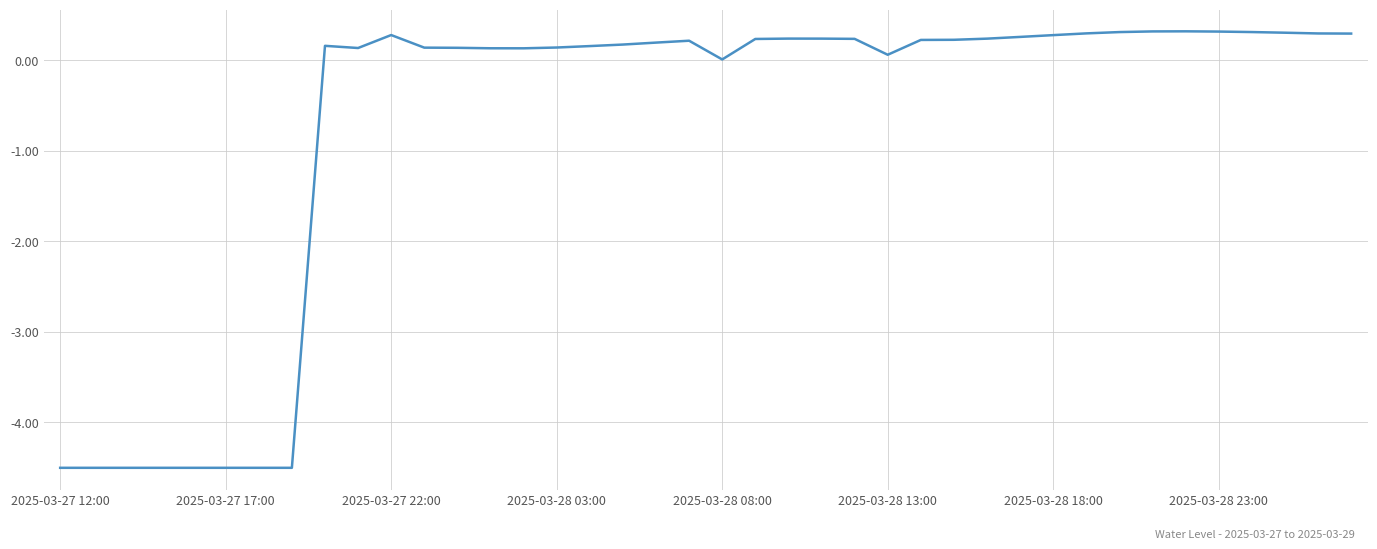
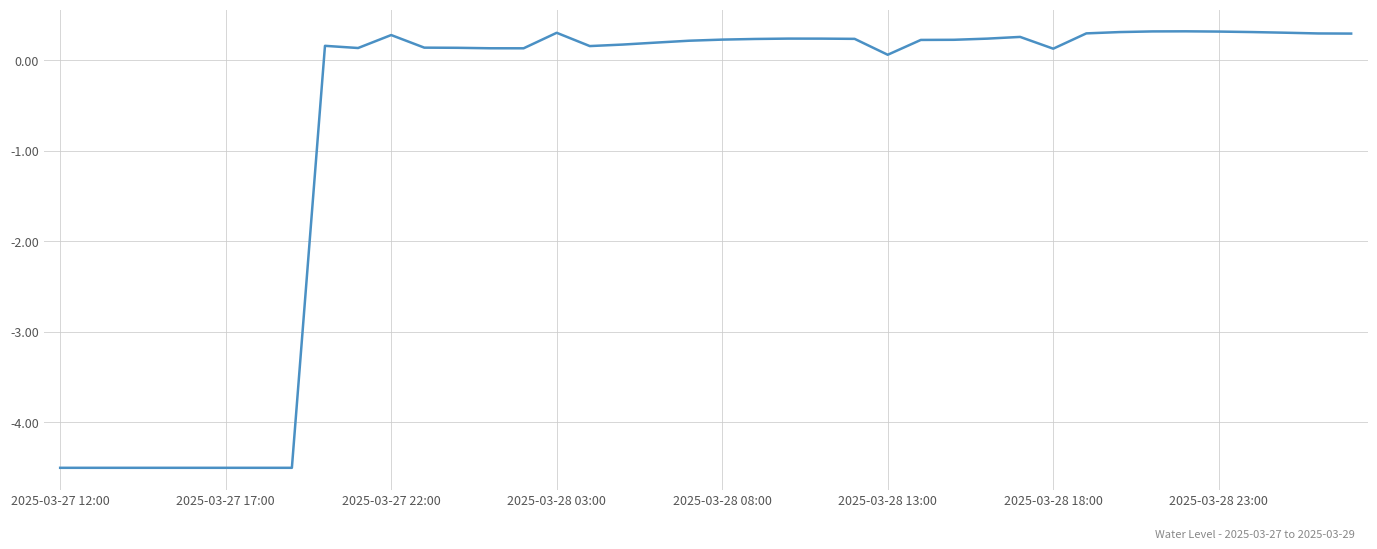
2025-03-28 03:00: 0.1 -> 0.3
2025-03-28 08:00: 0.0 -> 0.2
2025-03-28 18:00: 0.3 -> 0.1
